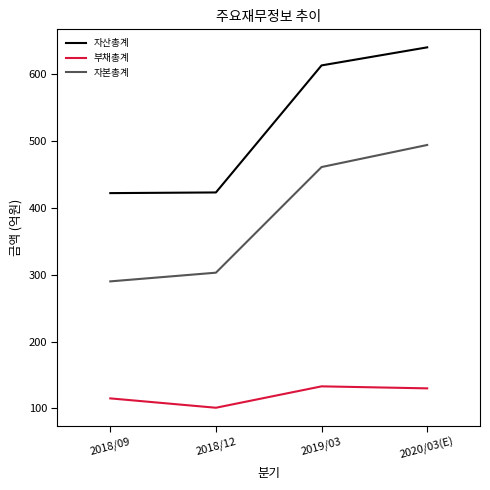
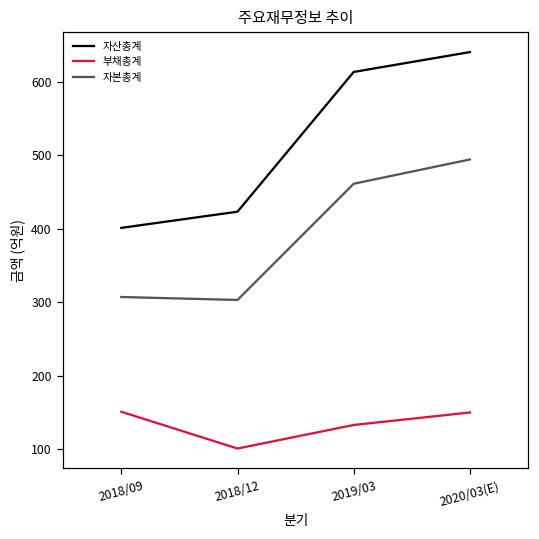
자산총계, 2018/09: 420 -> 400
부채총계, 2018/09: 120 -> 150
자본총계, 2018/09: 290 -> 310
부채총계, 2020/03(E): 130 -> 150
